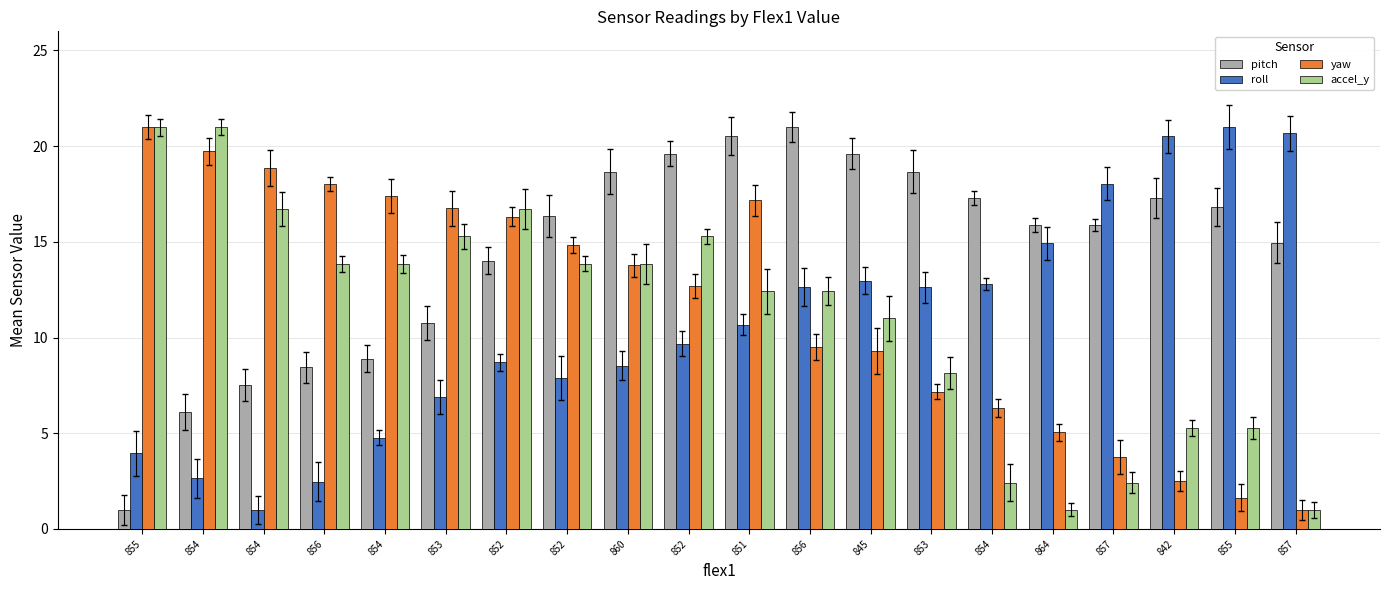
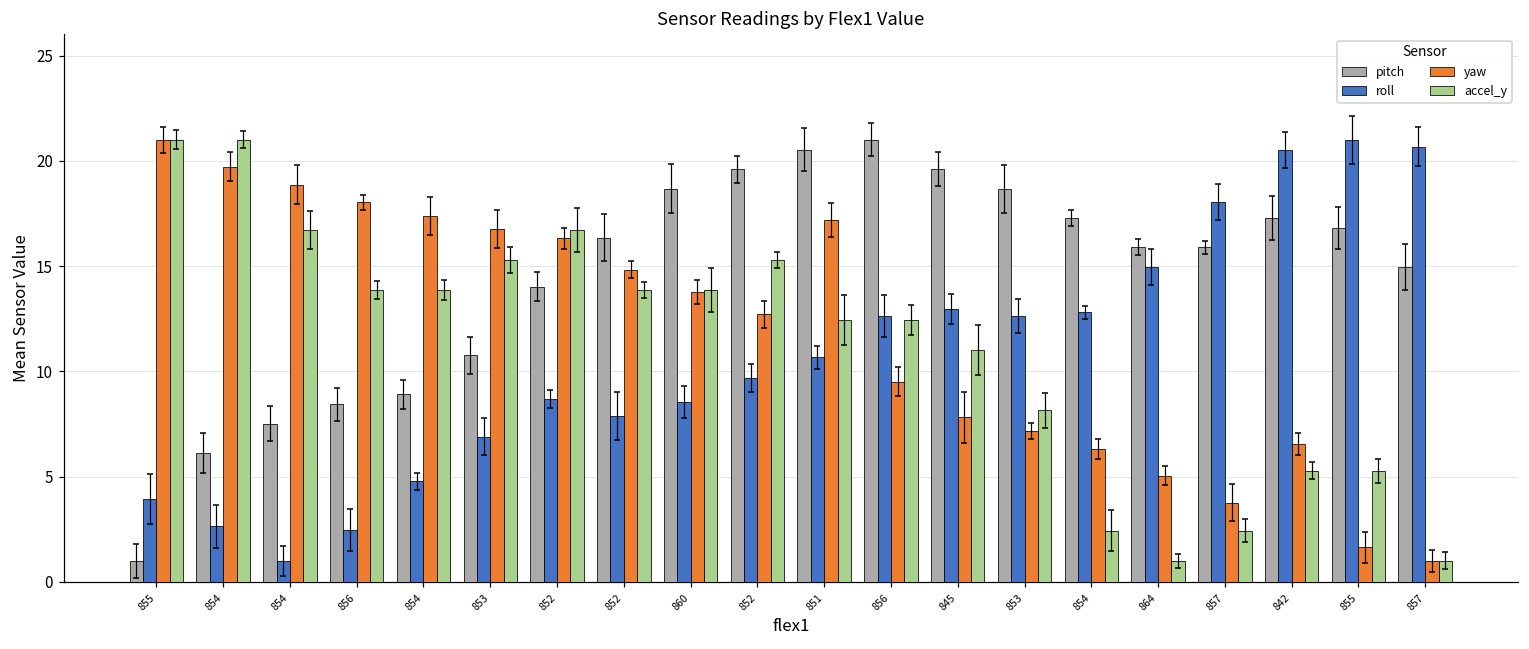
yaw, 845: 9.3 -> 7.8
yaw, 842: 2.5 -> 6.5
